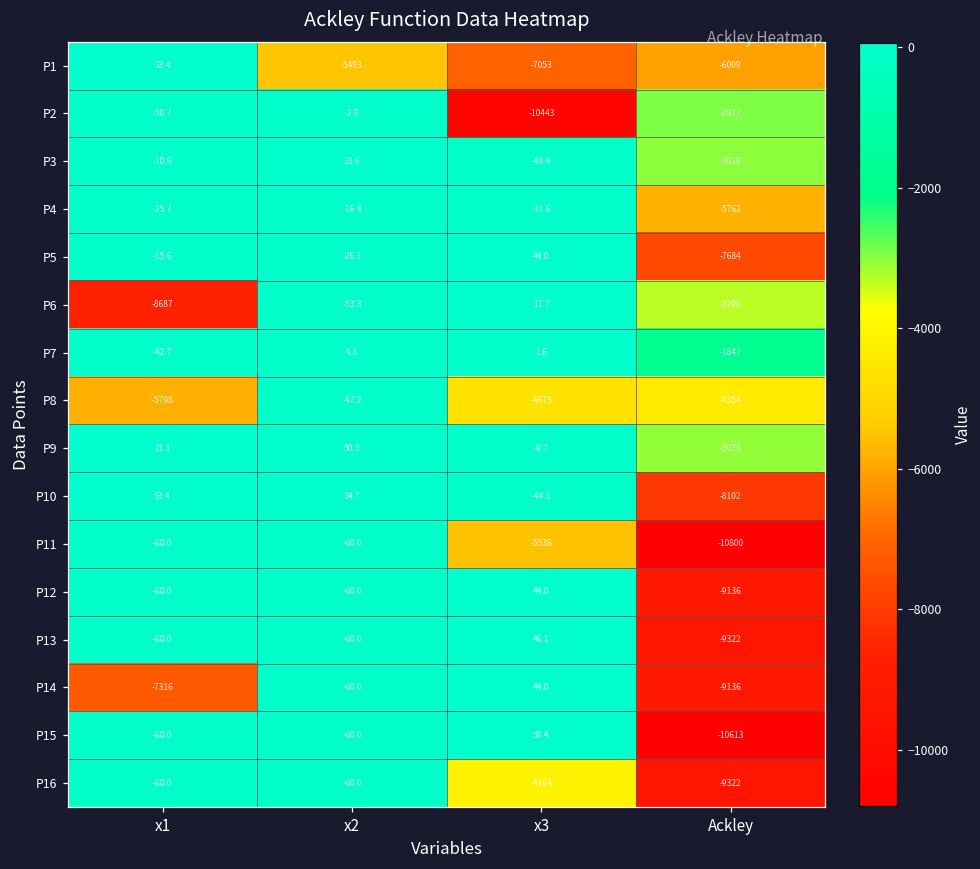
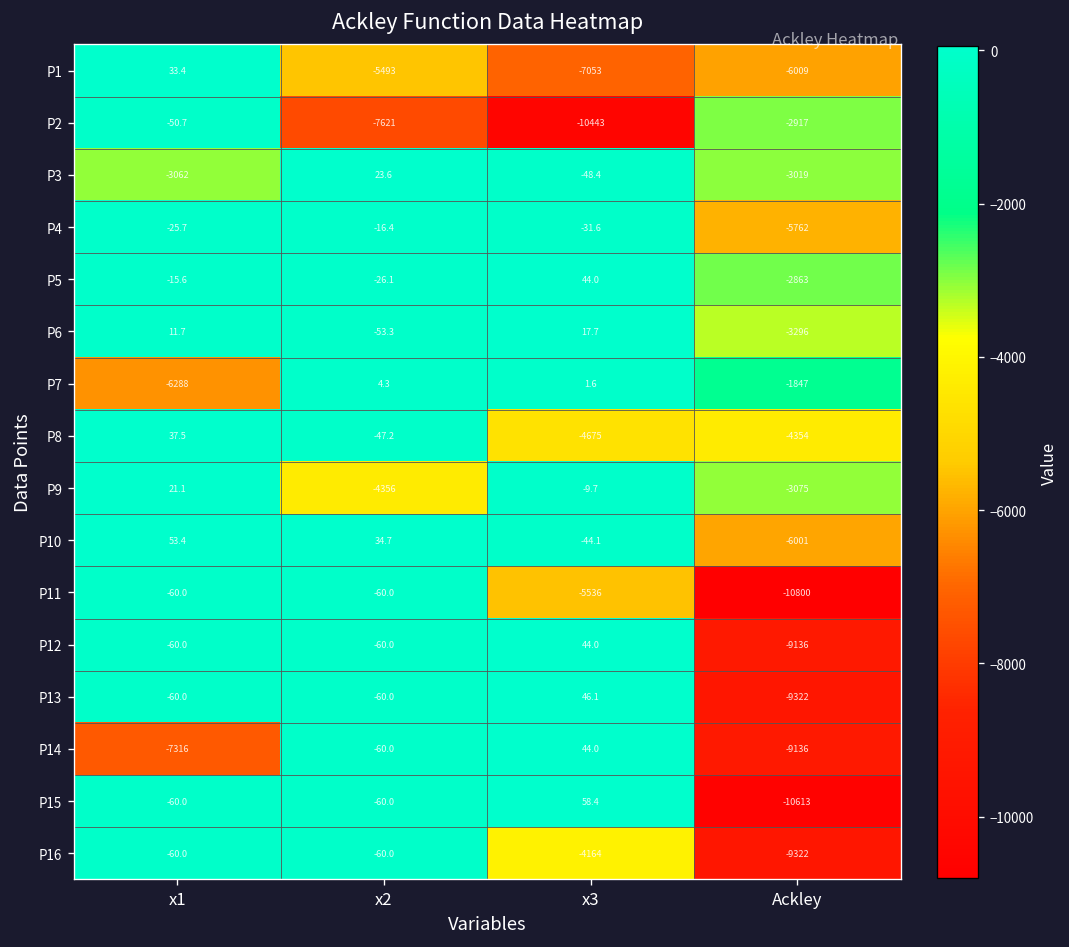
P2, x2: -2.9 -> -7621
P3, x1: -10.9 -> -3062
P5, Ackley: -7684 -> -2863
P6, x1: -8687 -> 11.7
P7, x1: -42.7 -> -6288
P8, x1: -5798 -> 37.5
P9, x2: 50.3 -> -4356
P10, Ackley: -8102 -> -6001
